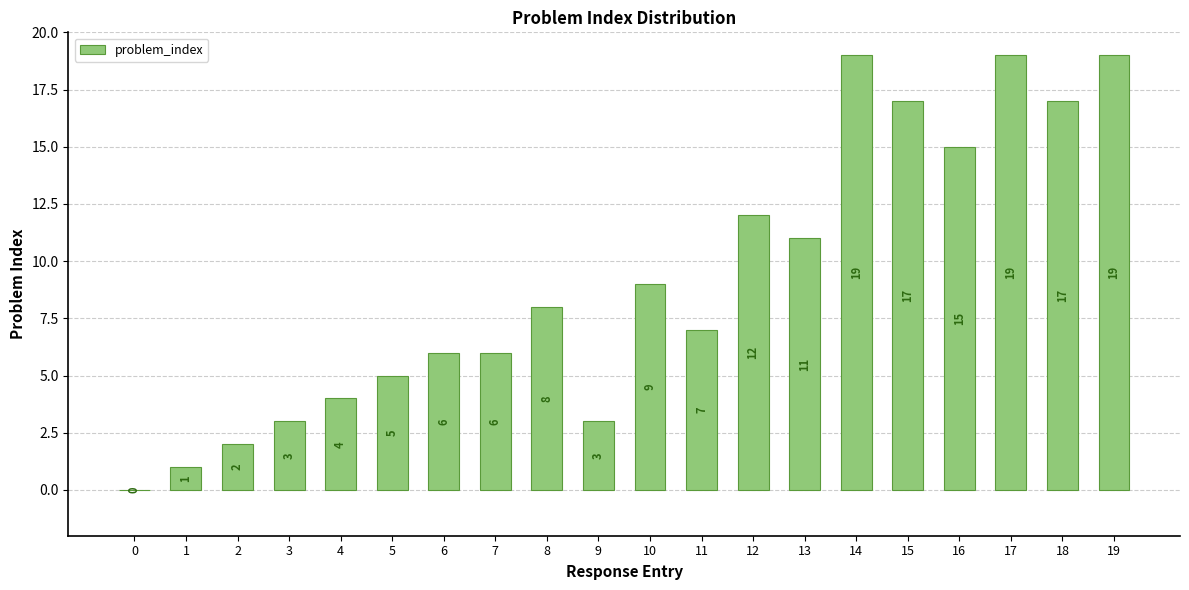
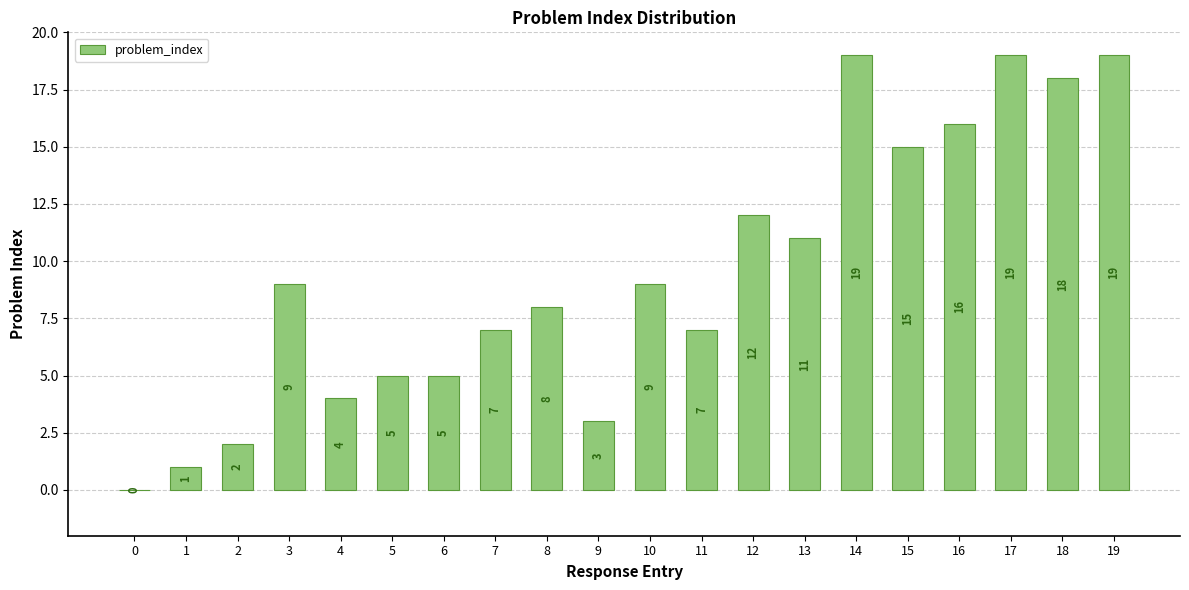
3: 3 -> 9
6: 6 -> 5
7: 6 -> 7
15: 17 -> 15
16: 15 -> 16
18: 17 -> 18
